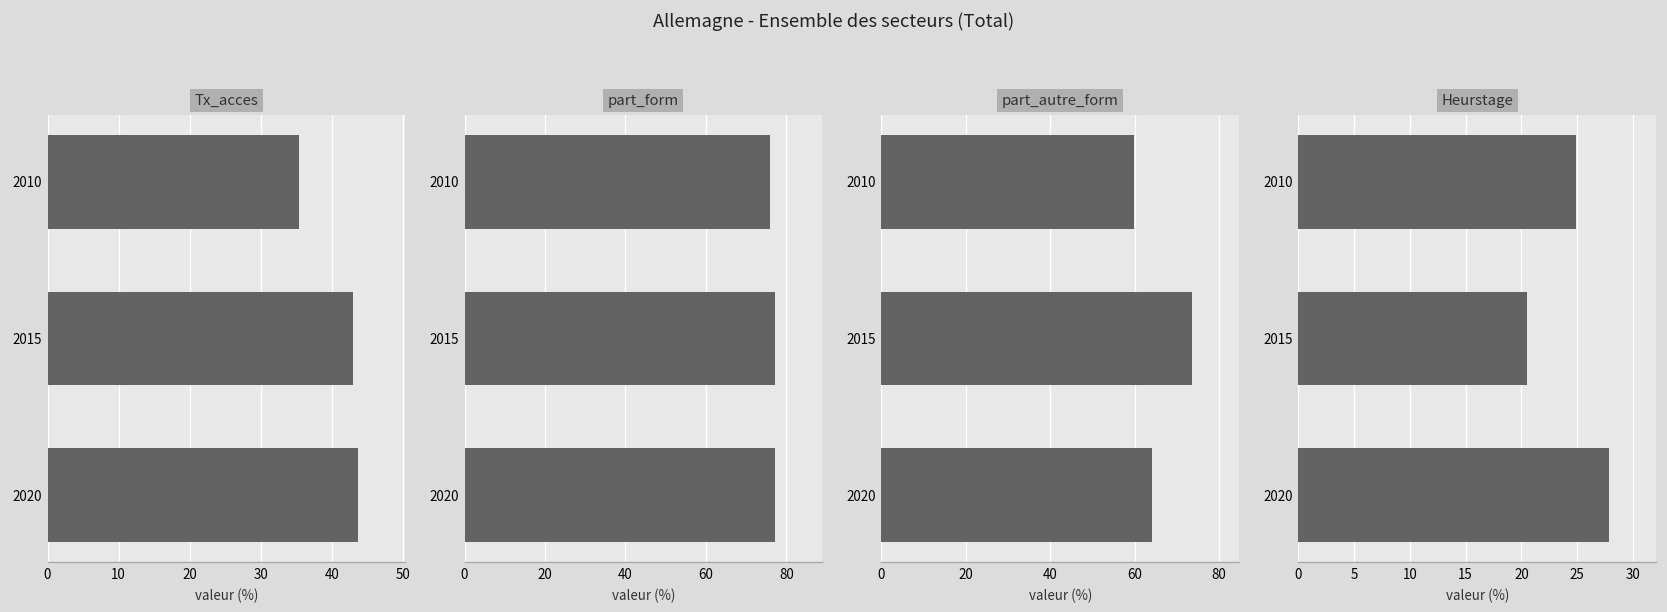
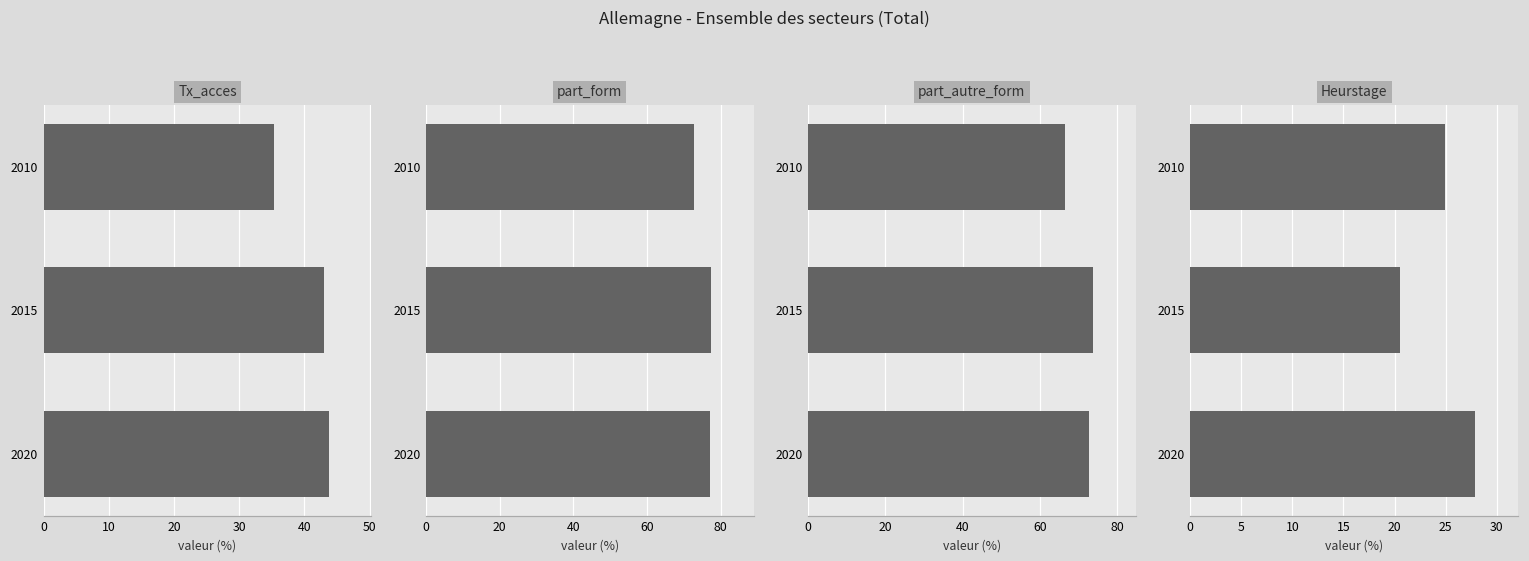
part_form, 2010: 76 -> 73
part_autre_form, 2010: 60 -> 66
part_autre_form, 2020: 64 -> 73
